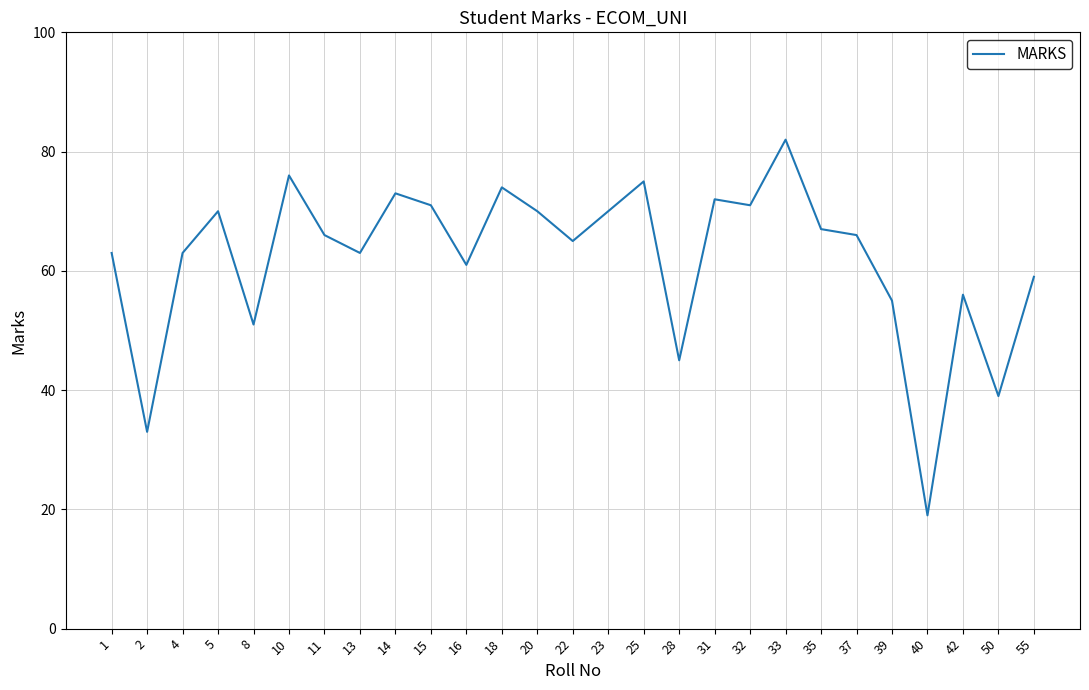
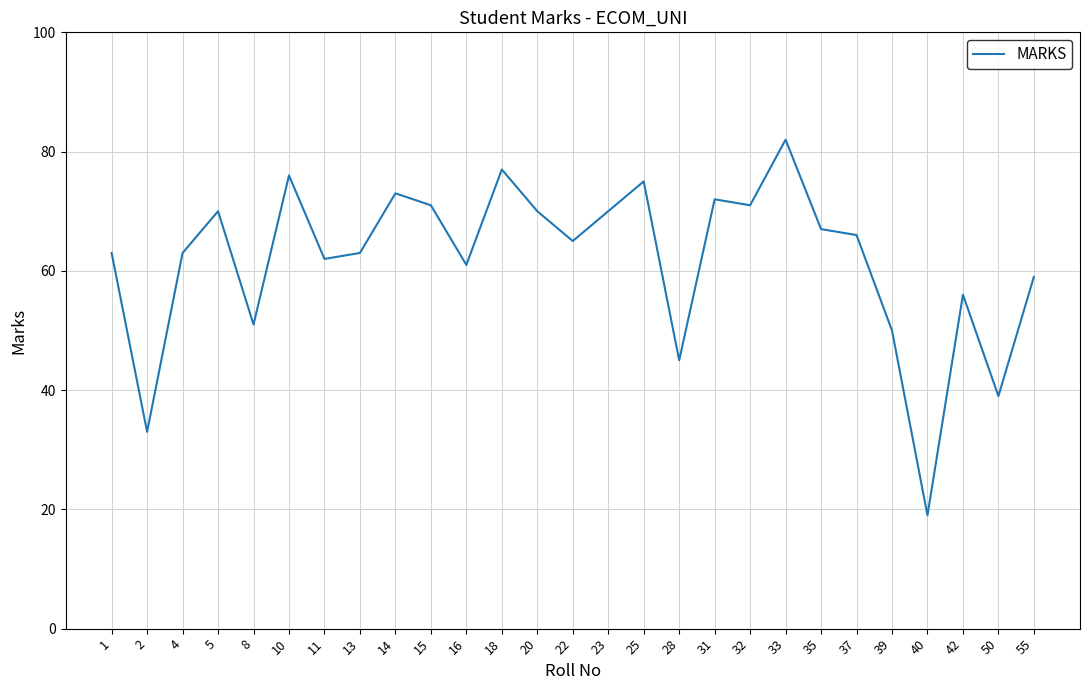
11: 66 -> 62
18: 74 -> 77
39: 55 -> 50
